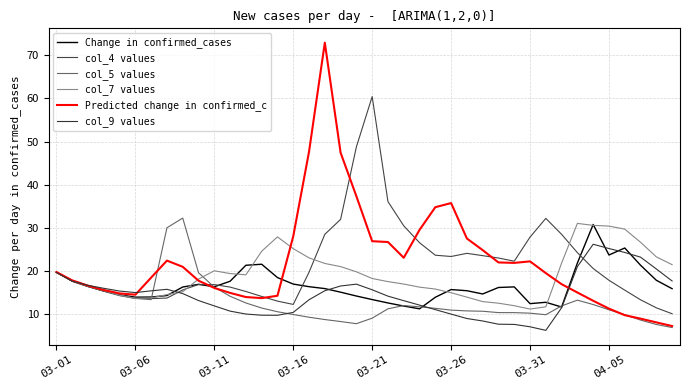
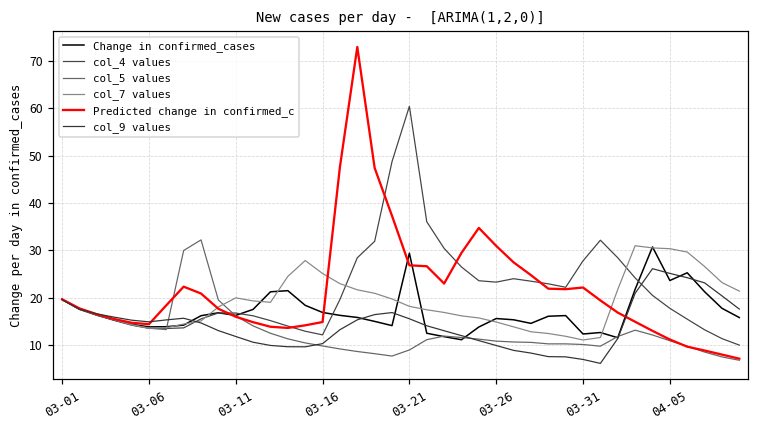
Predicted change in confirmed_c, 03-16: 28 -> 15
Change in confirmed_cases, 03-21: 13 -> 29
Predicted change in confirmed_c, 03-26: 36 -> 31
